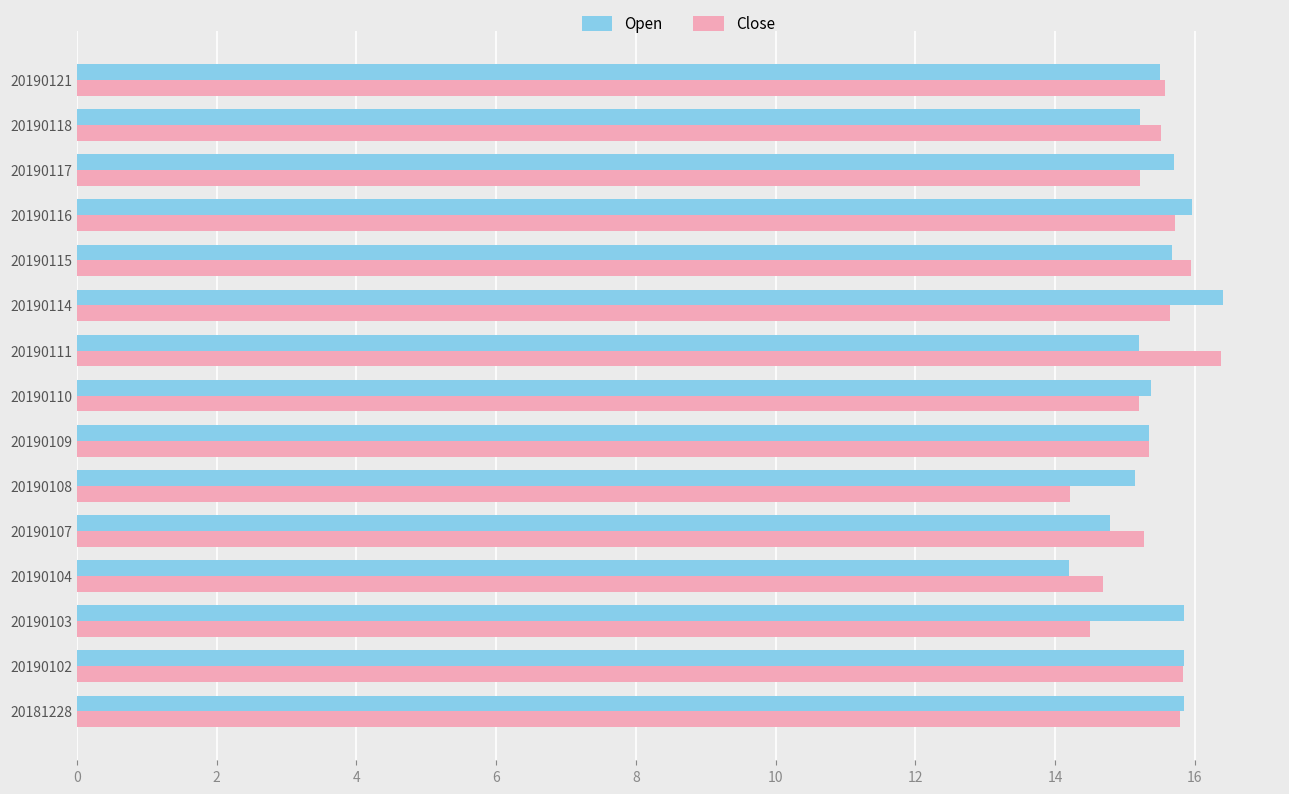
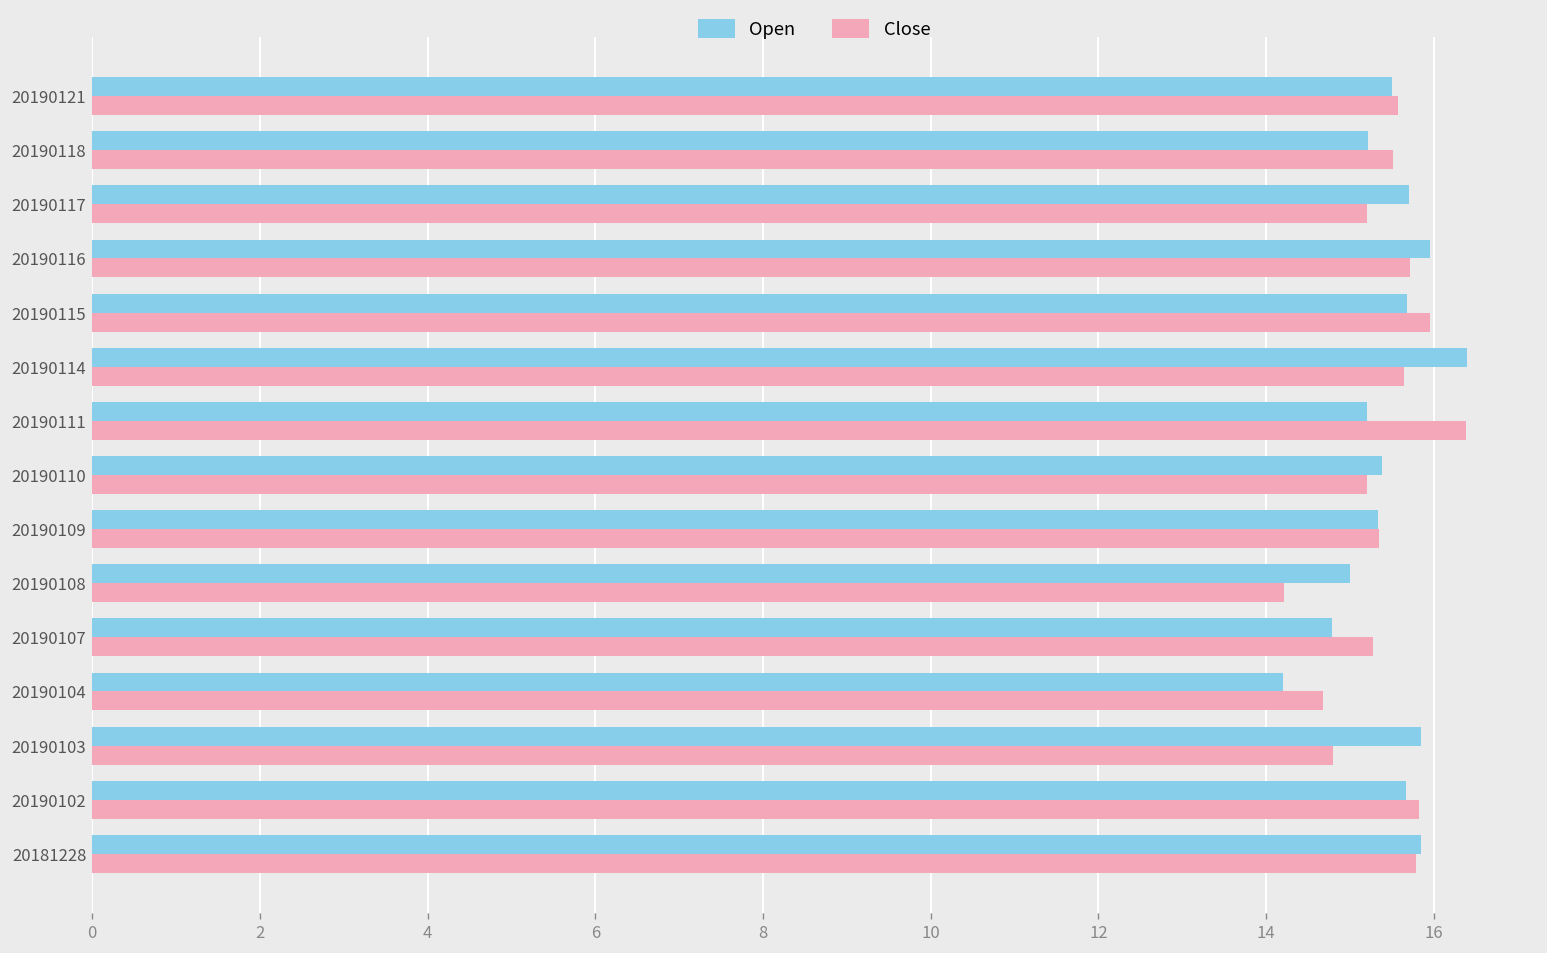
Open, 20190108: 15.1 -> 15.0
Close, 20190103: 14.5 -> 14.8
Open, 20190102: 15.9 -> 15.7
